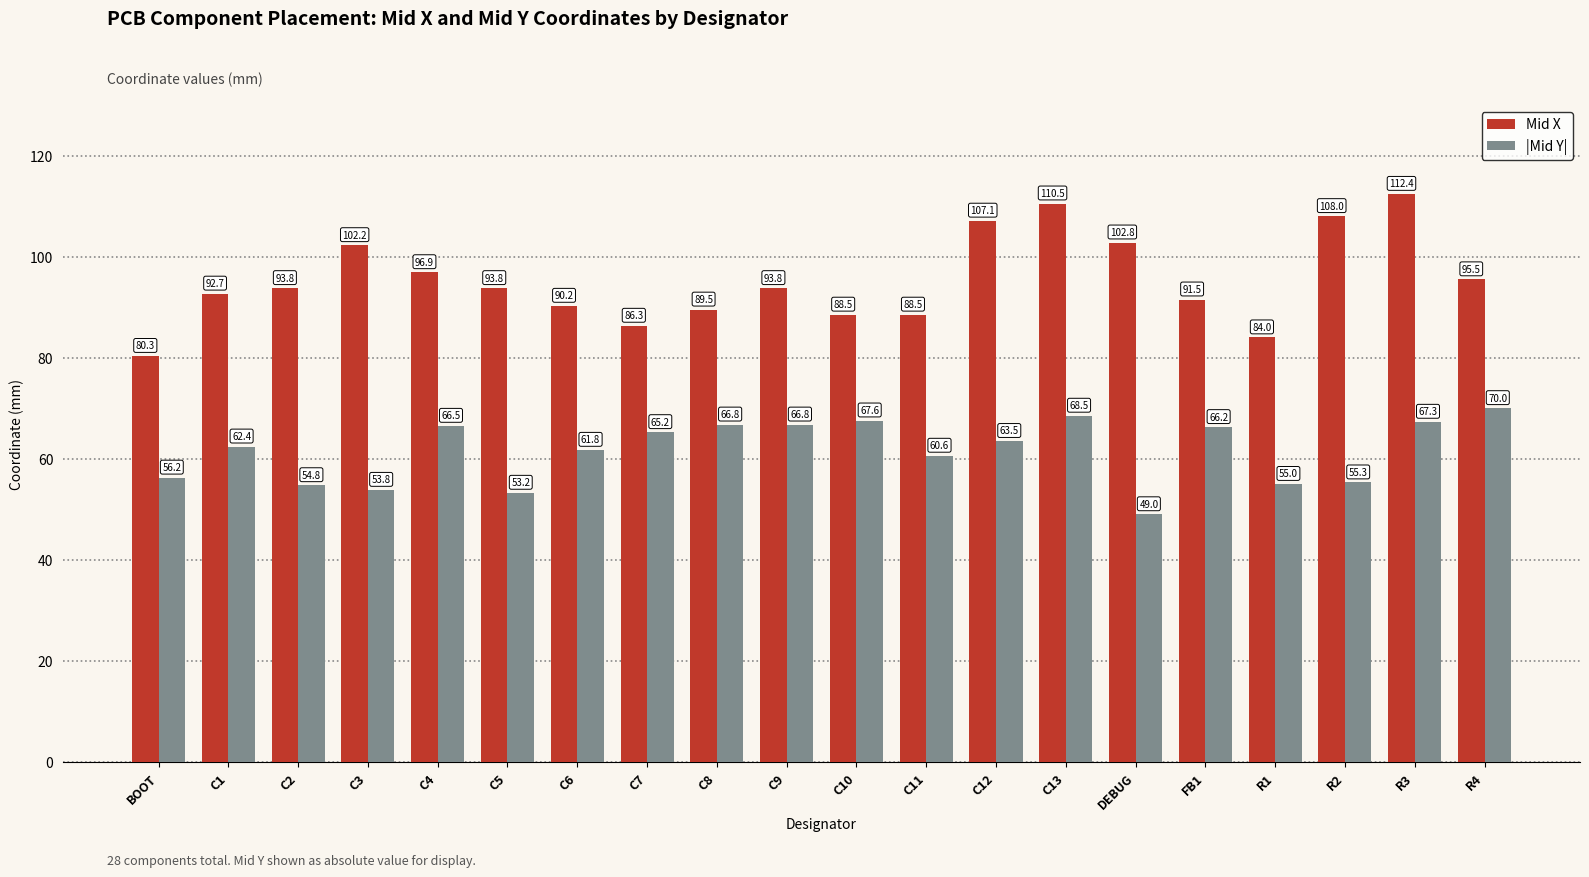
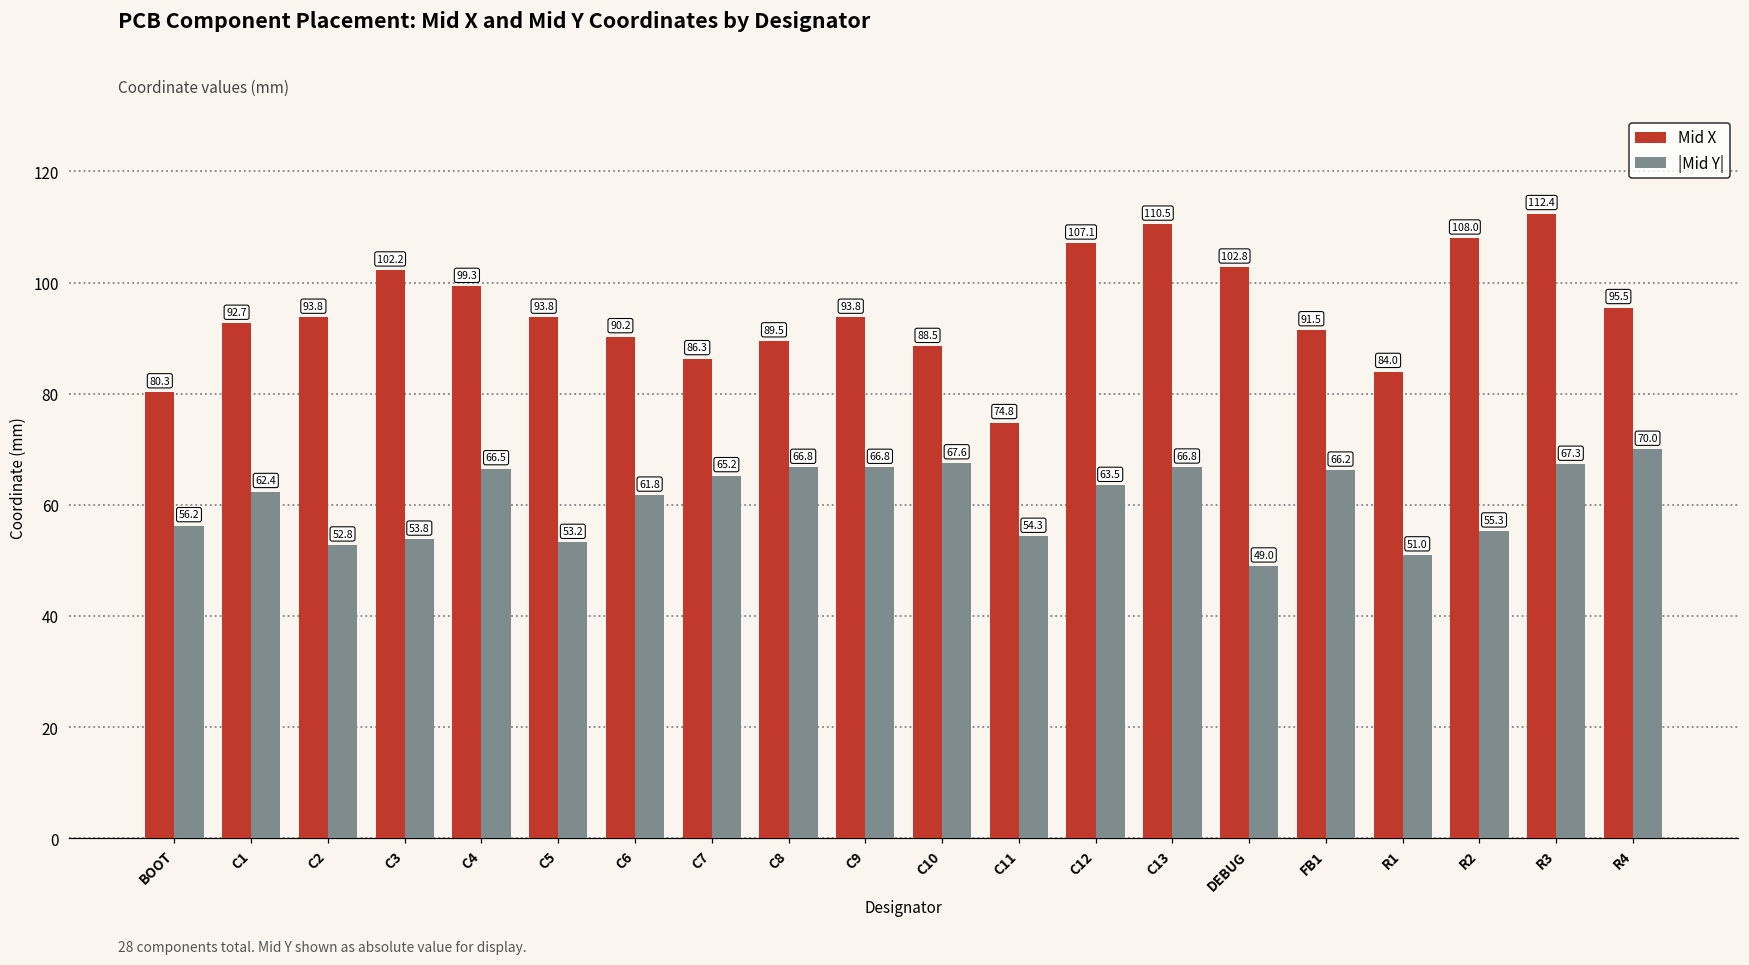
|Mid Y|, C2: 54.8 -> 52.8
Mid X, C4: 96.9 -> 99.3
Mid X, C11: 88.5 -> 74.8
|Mid Y|, C11: 60.6 -> 54.3
|Mid Y|, C13: 68.5 -> 66.8
|Mid Y|, R1: 55.0 -> 51.0
